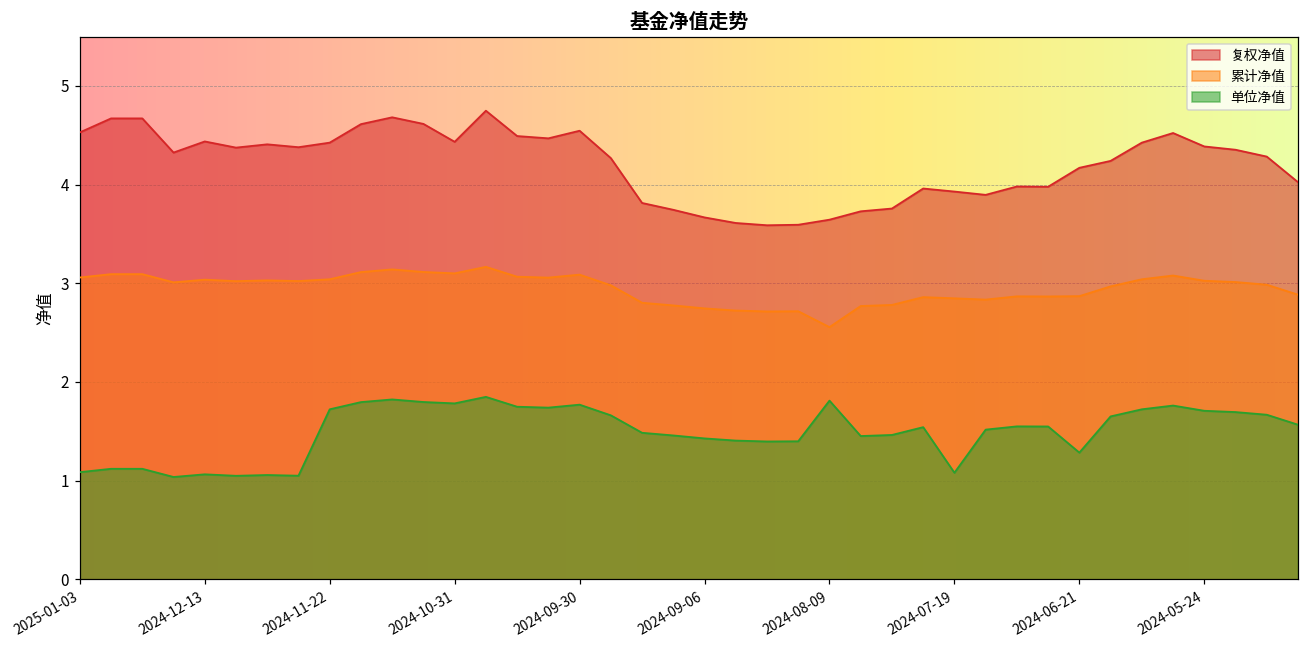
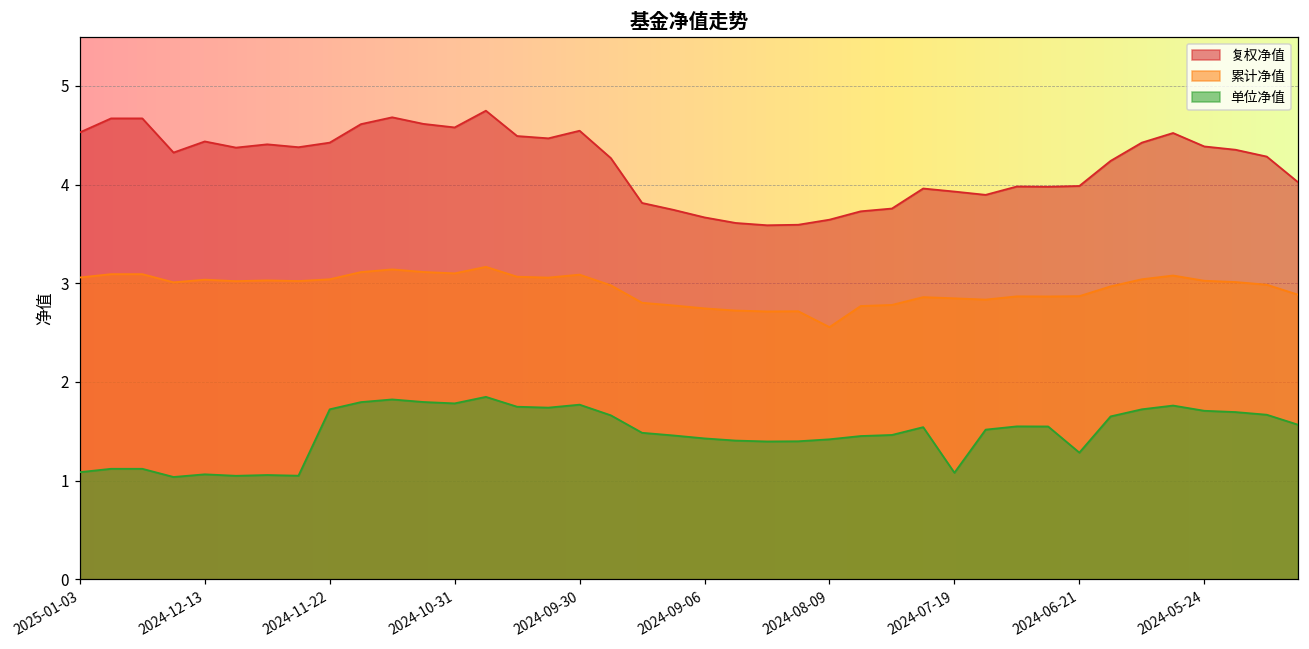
复权净值, 2024-10-31: 4.4 -> 4.6
单位净值, 2024-08-09: 1.8 -> 1.4
复权净值, 2024-06-21: 4.2 -> 4.0
